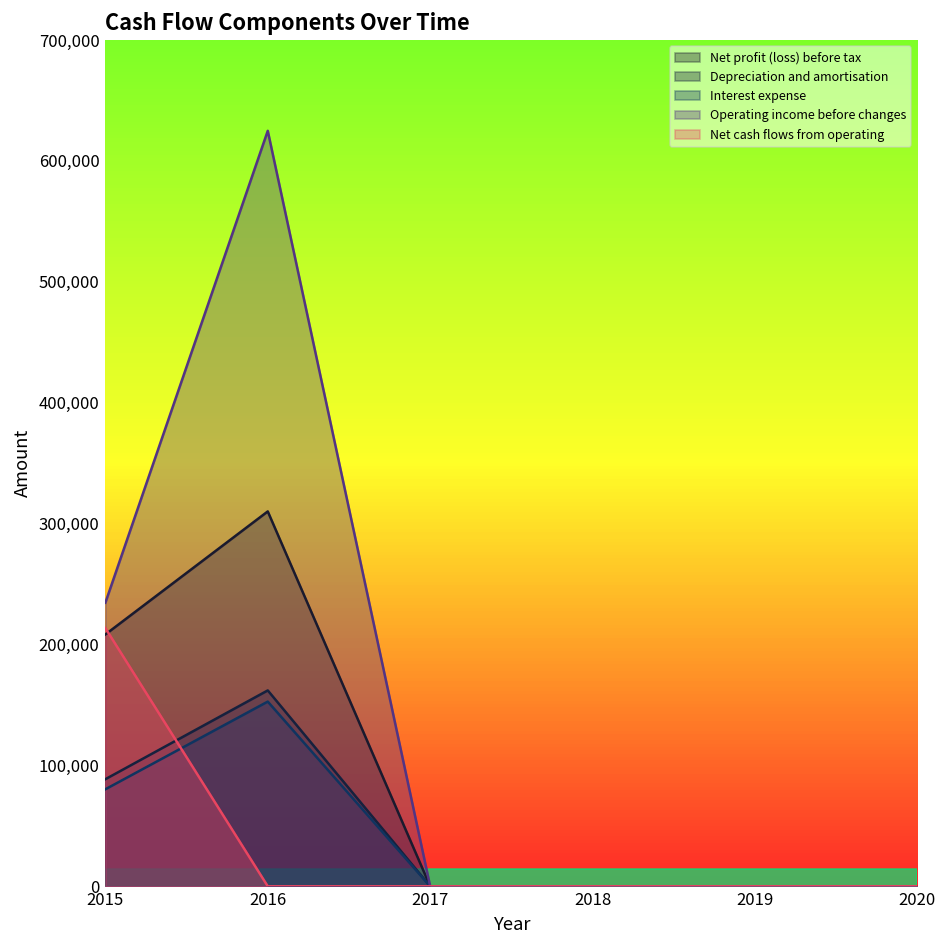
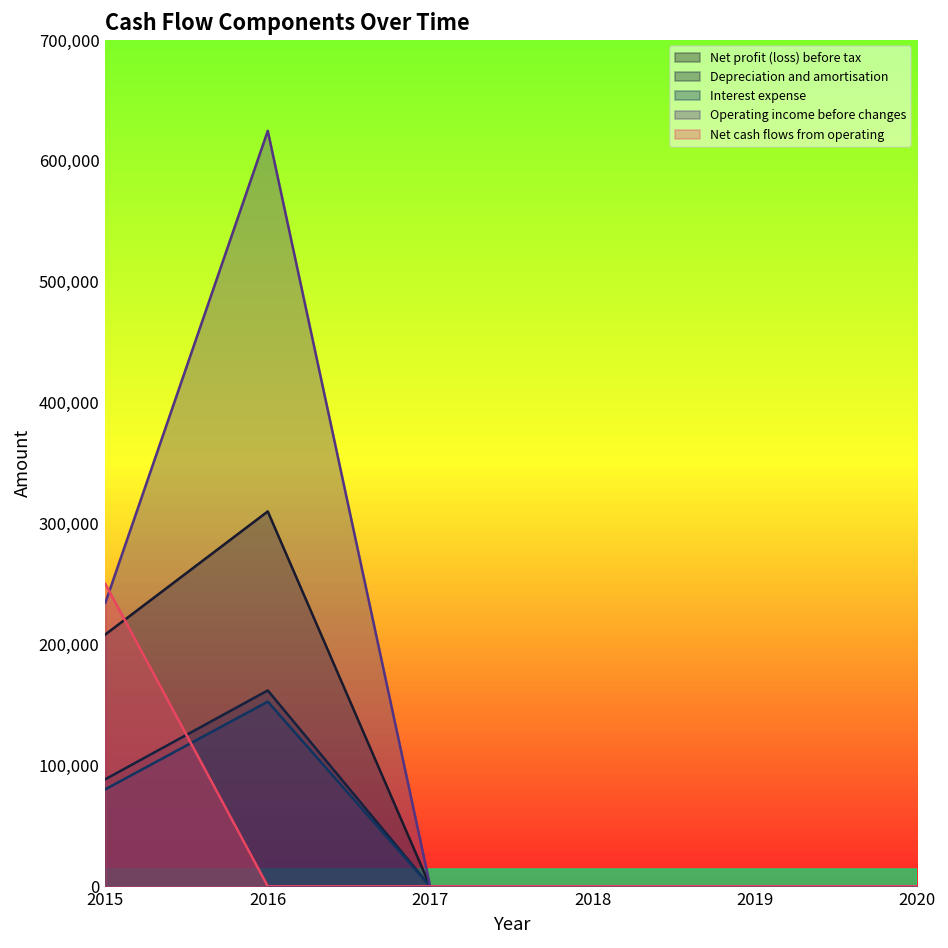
Net cash flows from operating, 2015: 214,000 -> 250,000
